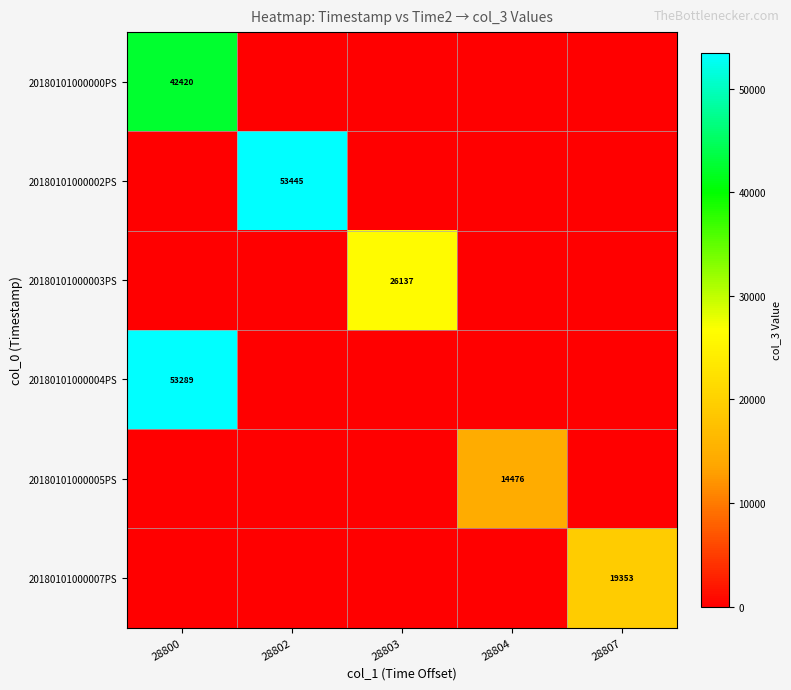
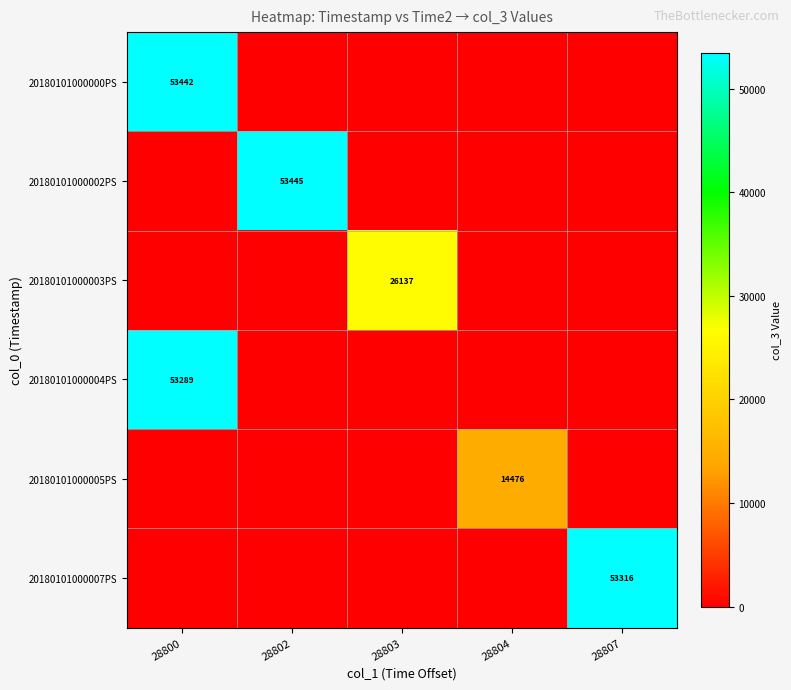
20180101000000PS, 28800: 42420 -> 53442
20180101000007PS, 28807: 19353 -> 53316
